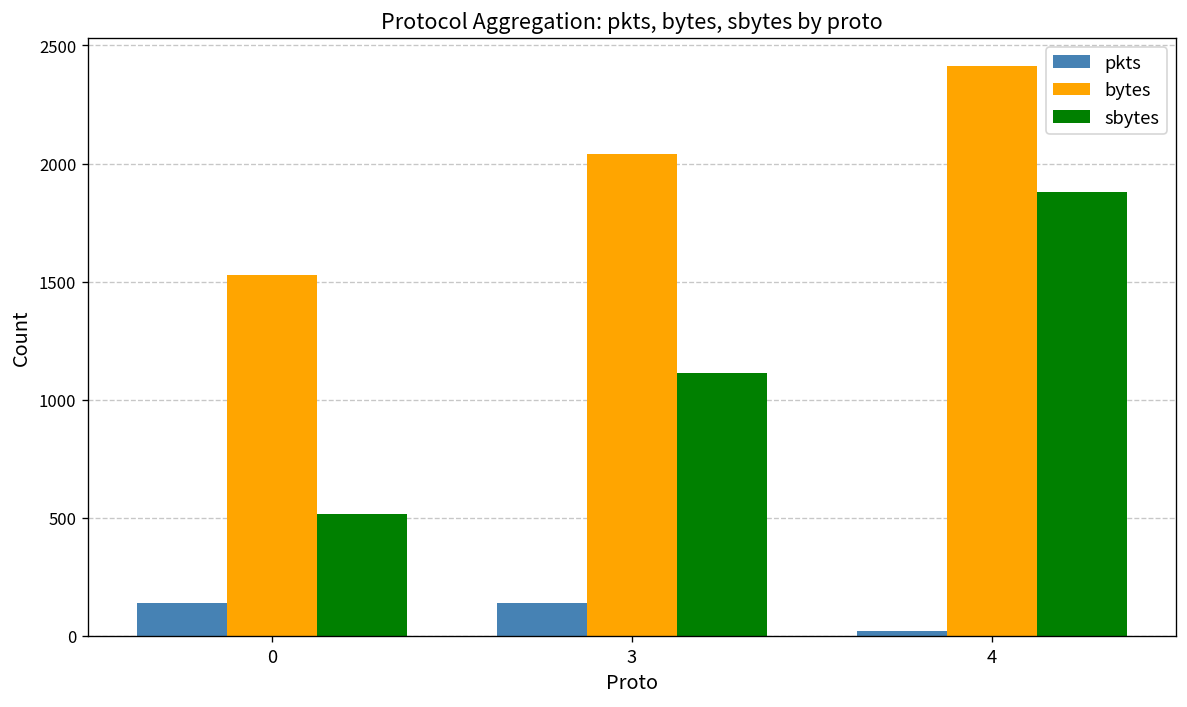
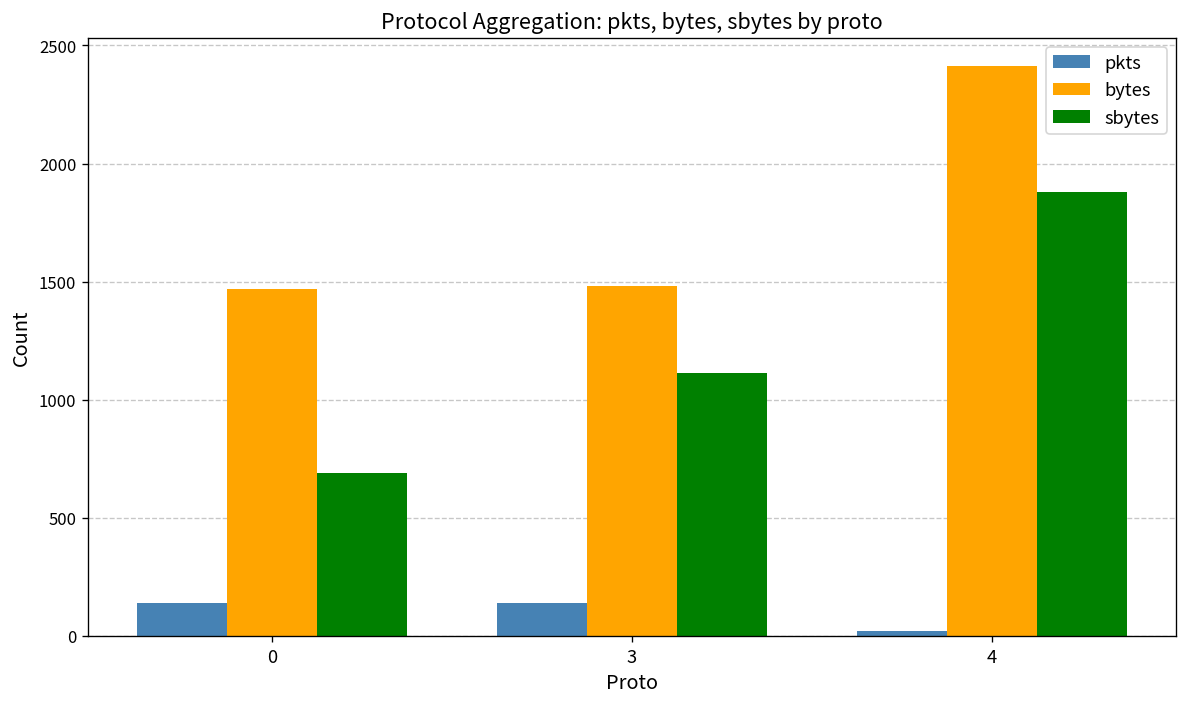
bytes, 0: 1530 -> 1470
sbytes, 0: 520 -> 690
bytes, 3: 2040 -> 1480
